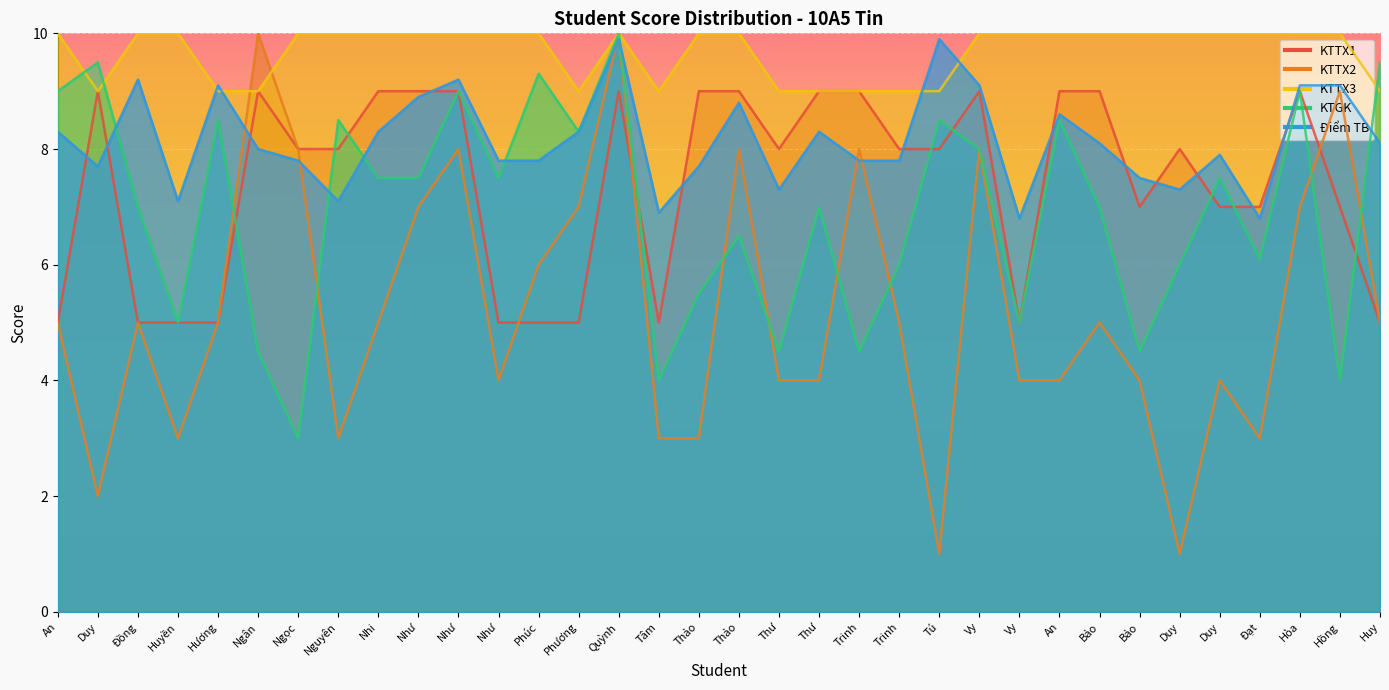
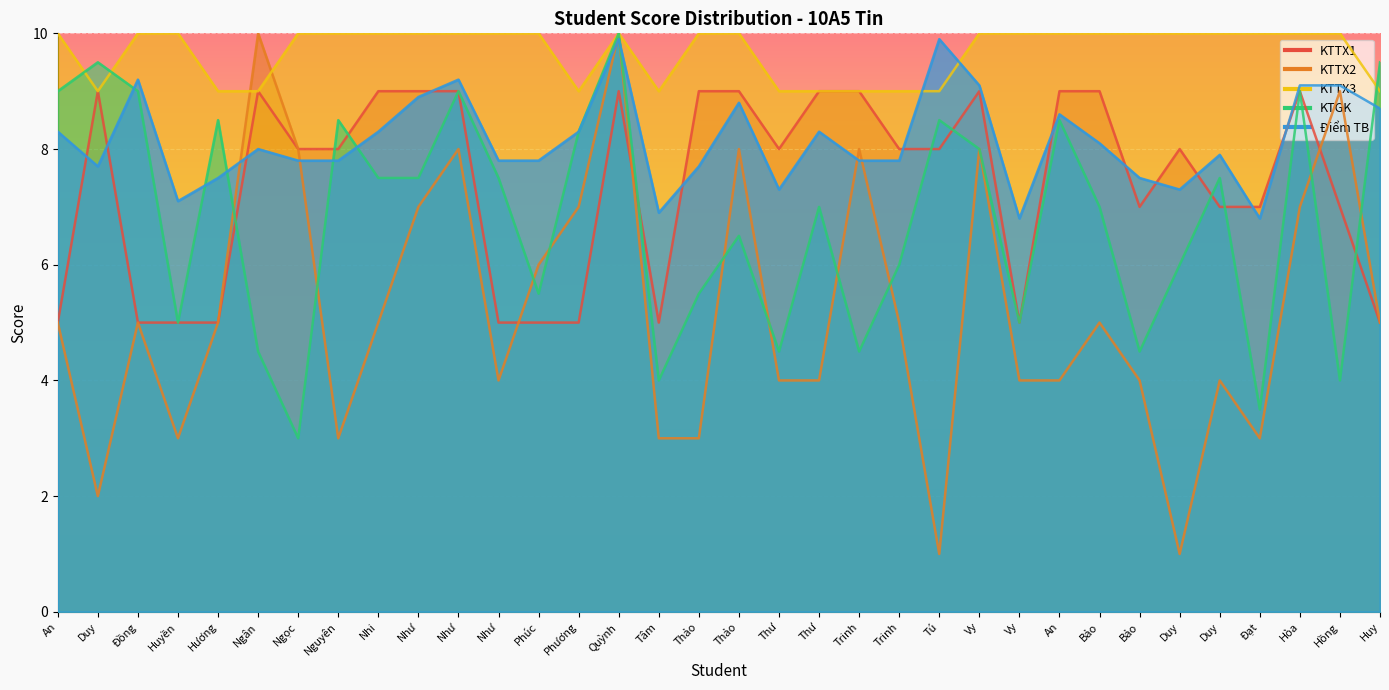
KTGK, Đồng: 7 -> 9
Điểm TB, Hương: 9.1 -> 7.5
Điểm TB, Nguyên: 7.1 -> 7.8
KTGK, Phúc: 9.3 -> 5.5
KTGK, Đạt: 6.1 -> 3.5
Điểm TB, Huy: 8.1 -> 8.7
